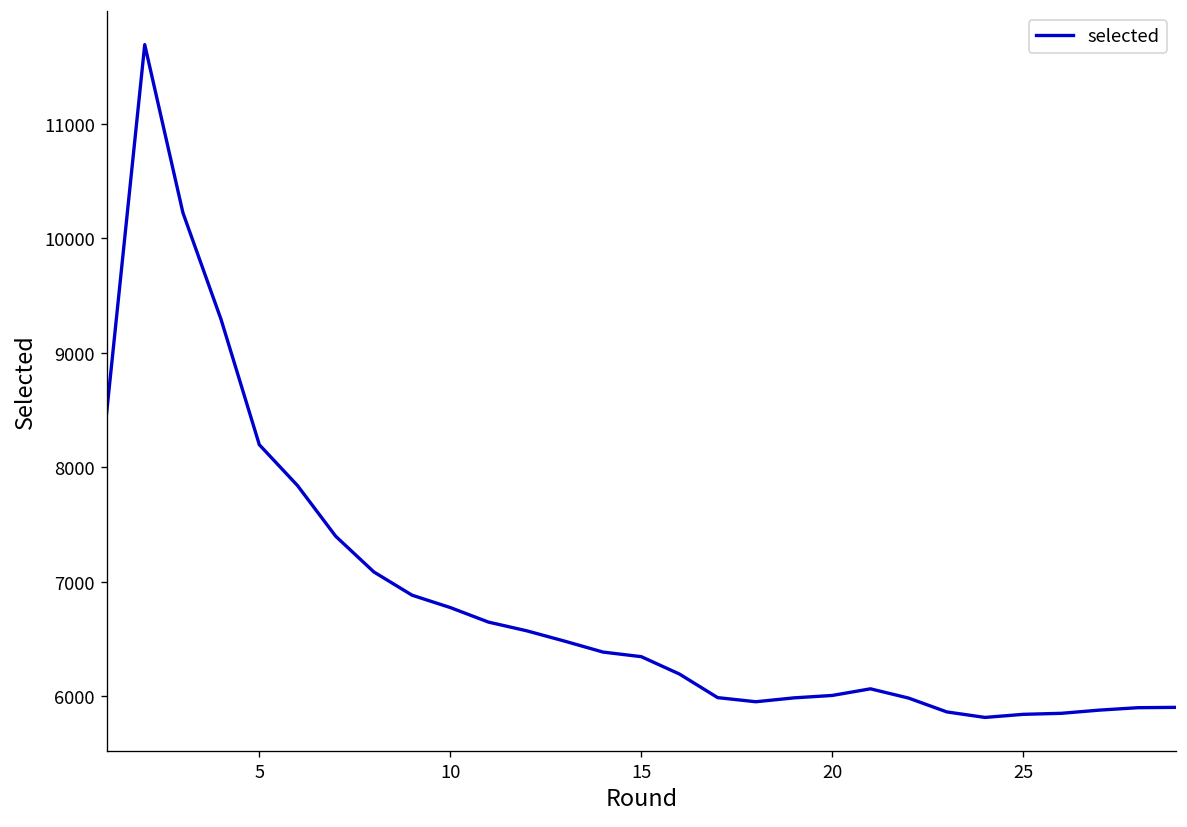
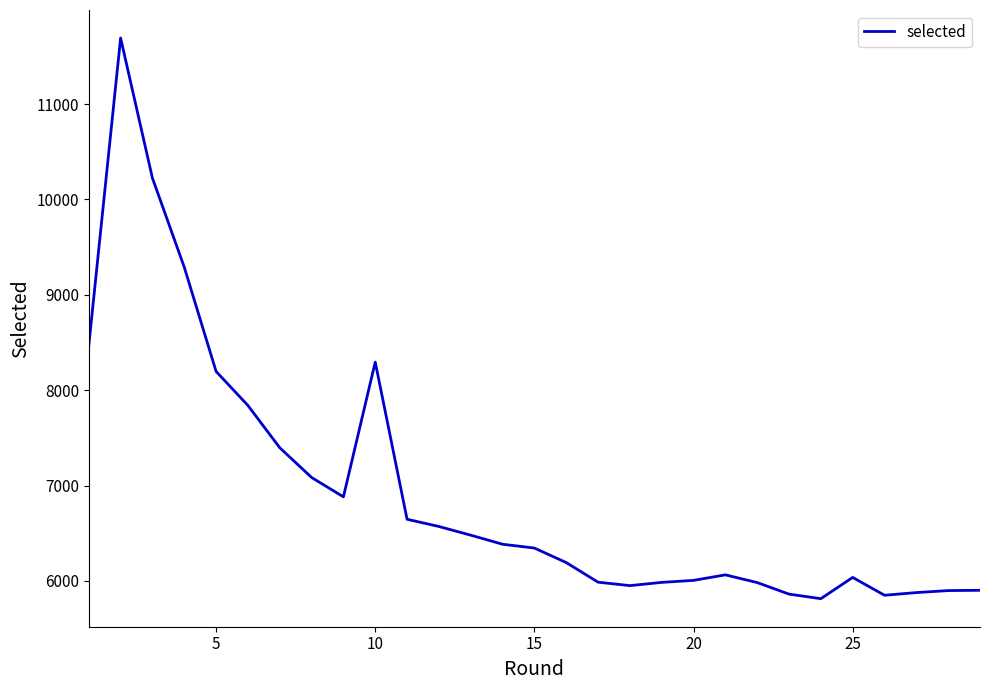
10: 6800 -> 8300
25: 5800 -> 6000
